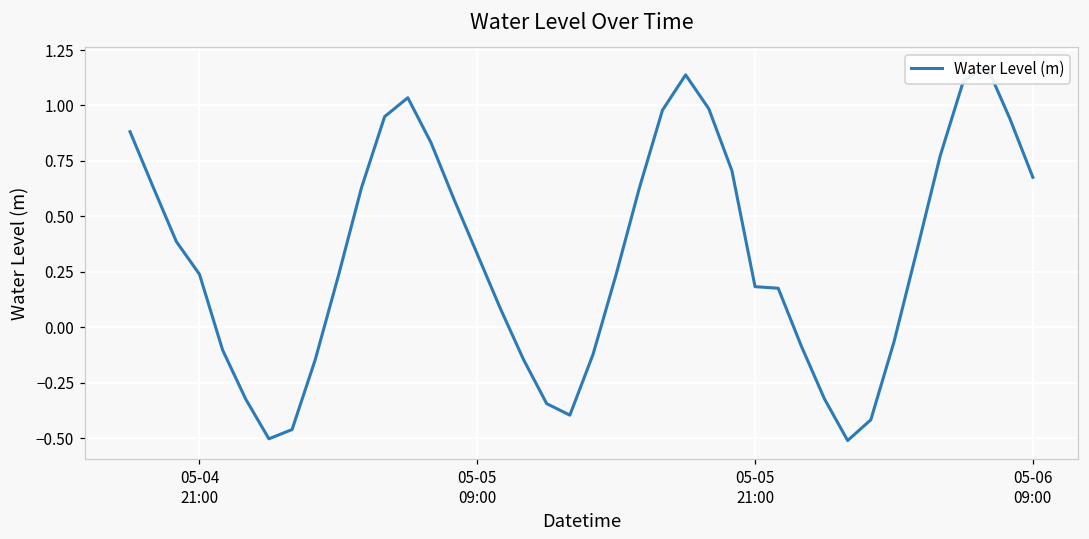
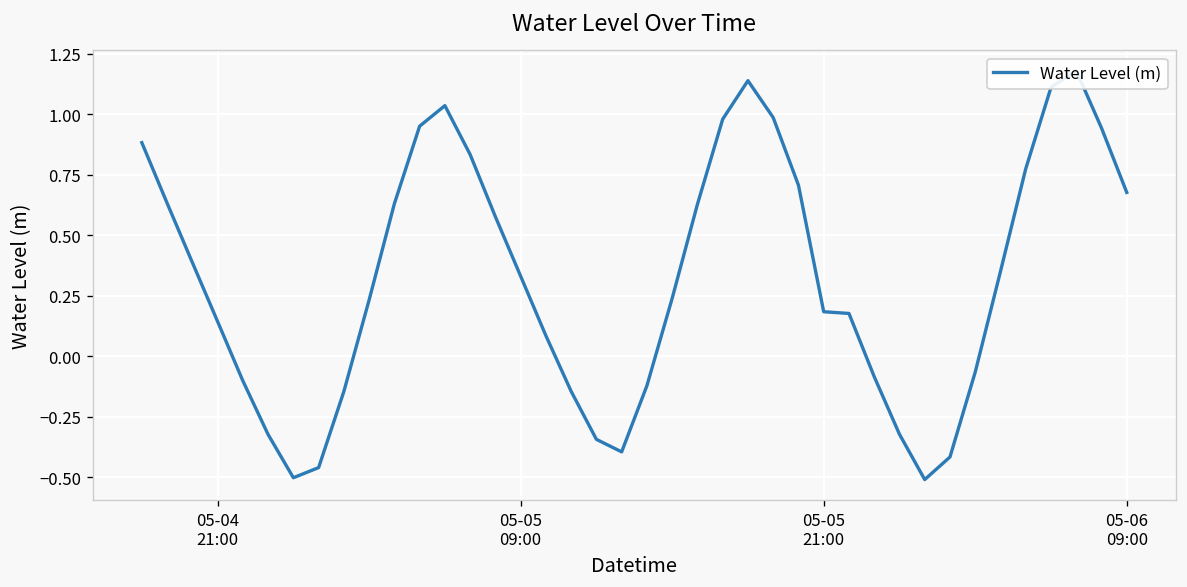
05-04 21:00: 0.24 -> 0.14
